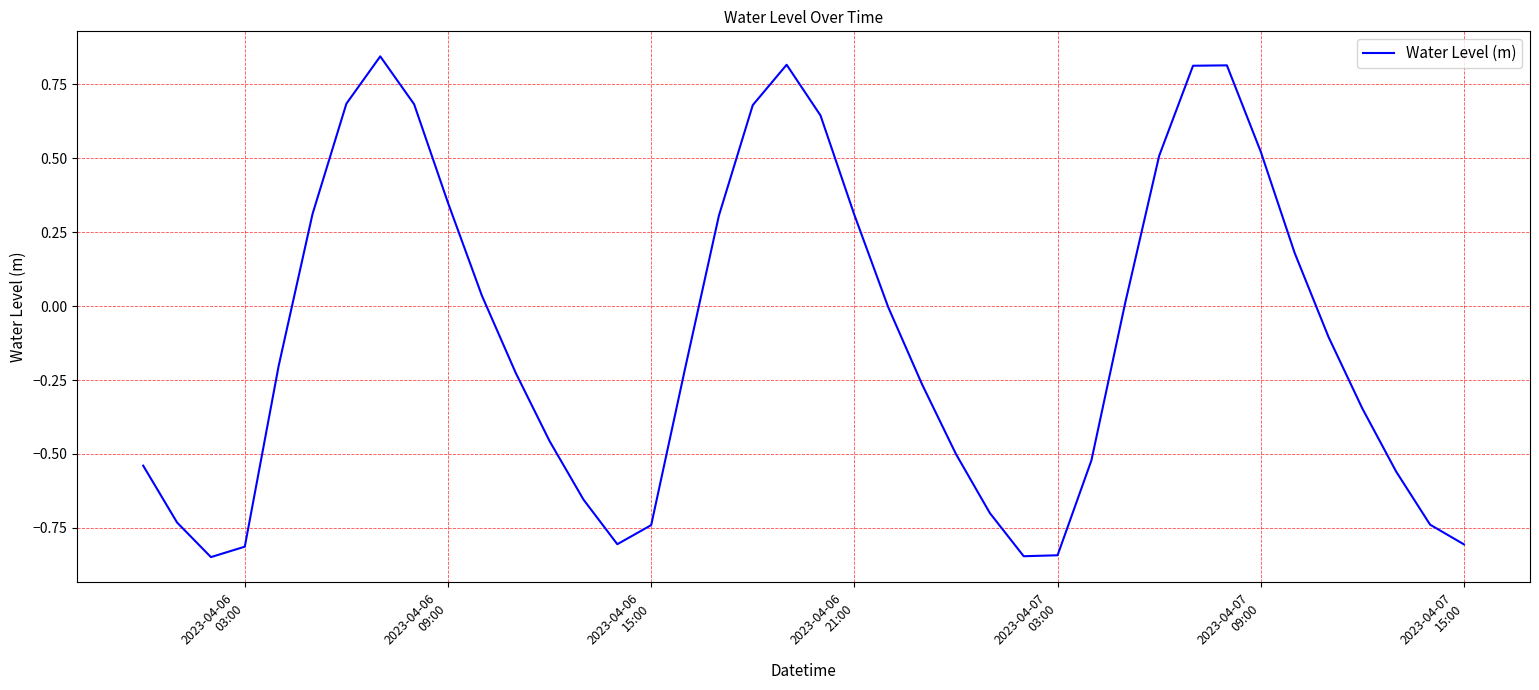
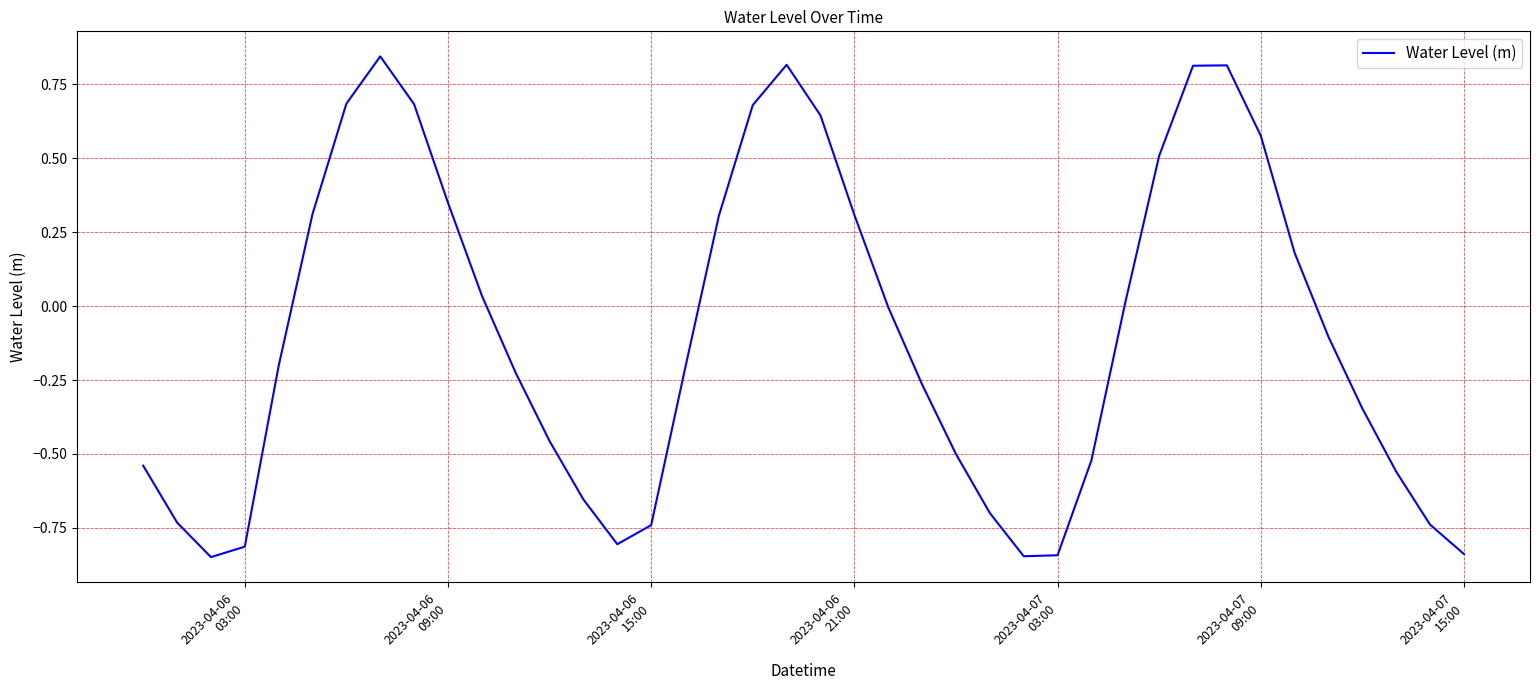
2023-04-07 09:00: 0.52 -> 0.58
2023-04-07 15:00: -0.81 -> -0.84
